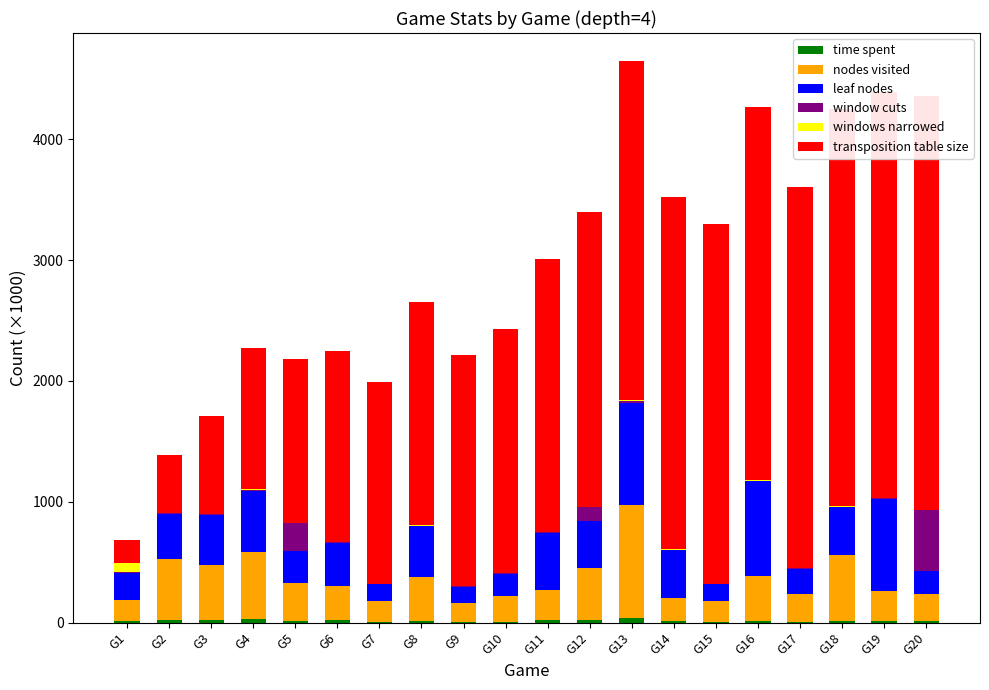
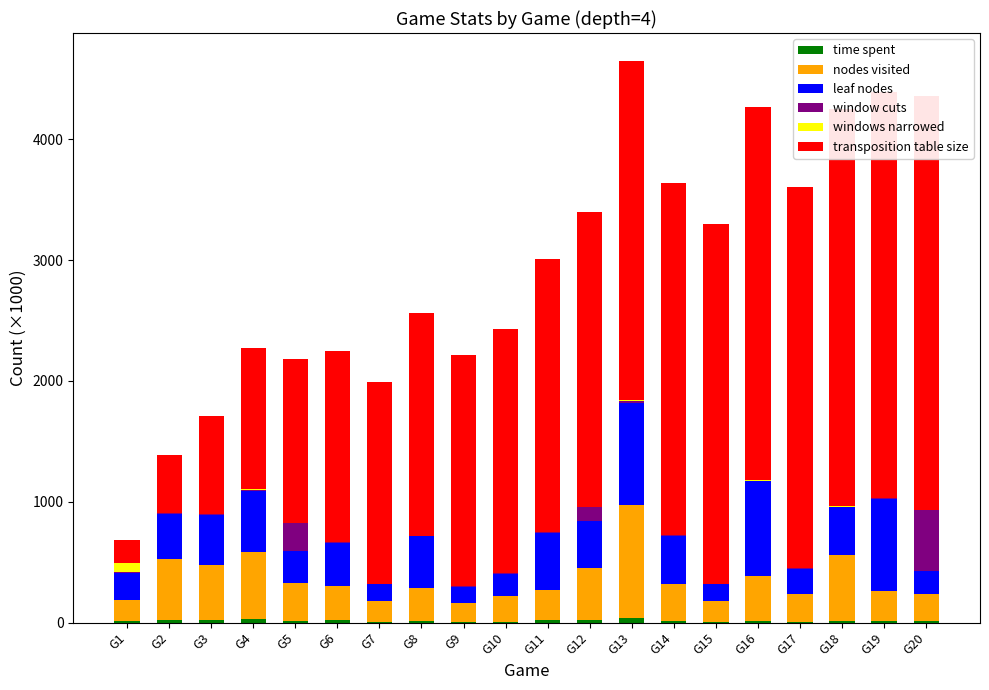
nodes visited, G8: 360 -> 270
nodes visited, G14: 190 -> 310
